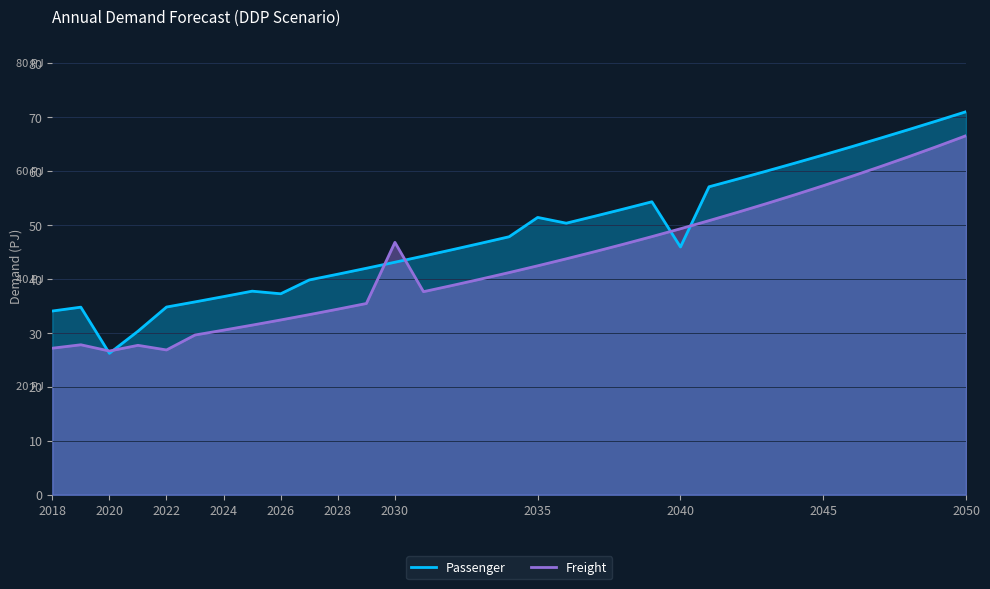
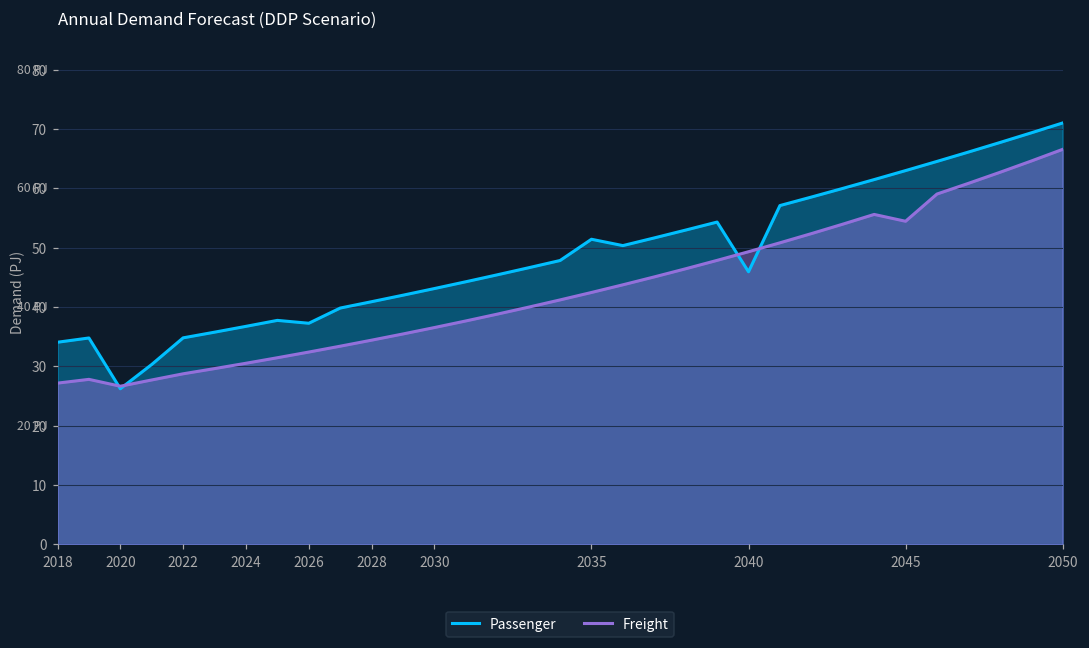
Freight, 2022: 27 -> 29
Freight, 2030: 47 -> 37
Freight, 2045: 57 -> 54
